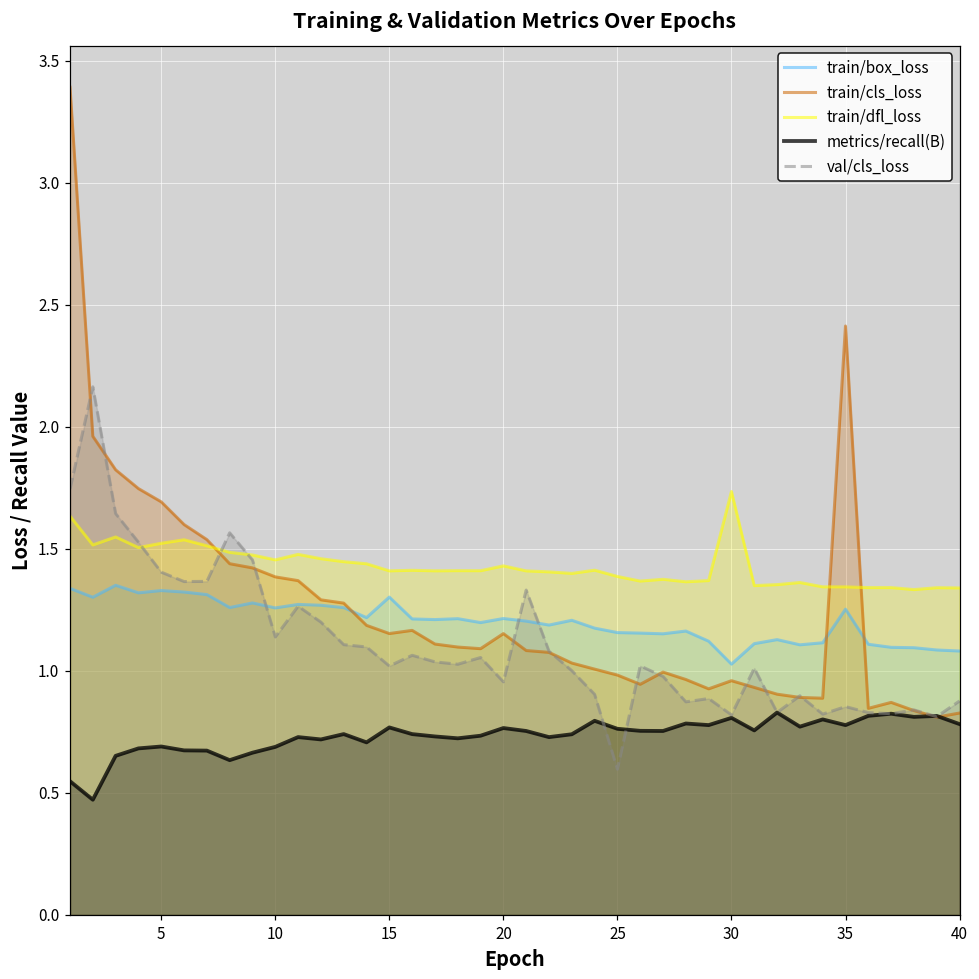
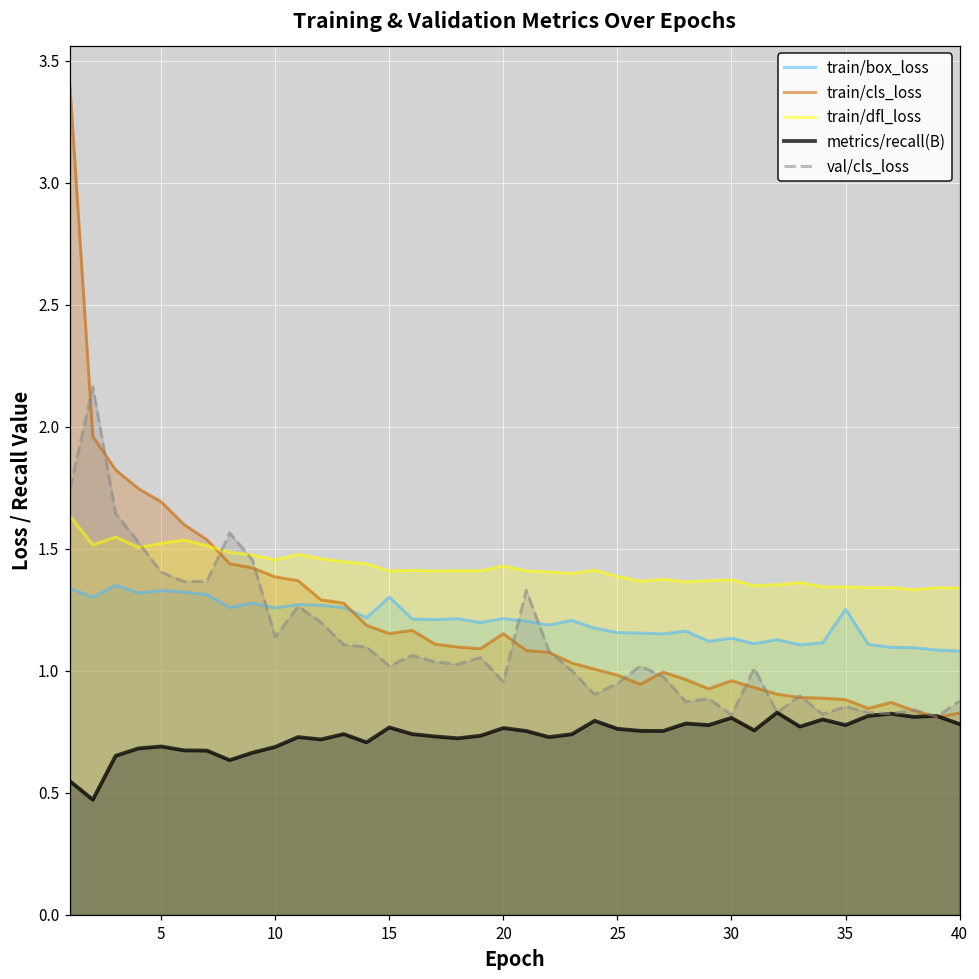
val/cls_loss, 25: 0.60 -> 0.95
train/box_loss, 30: 1.03 -> 1.13
train/dfl_loss, 30: 1.74 -> 1.37
train/cls_loss, 35: 2.41 -> 0.88
